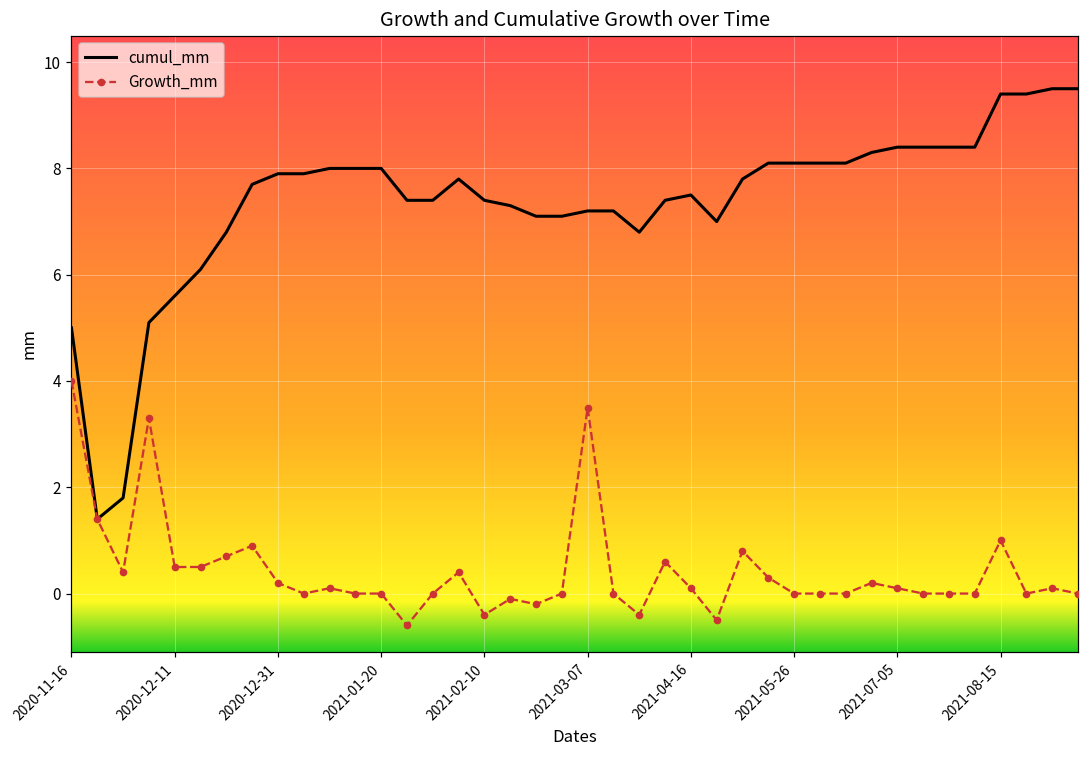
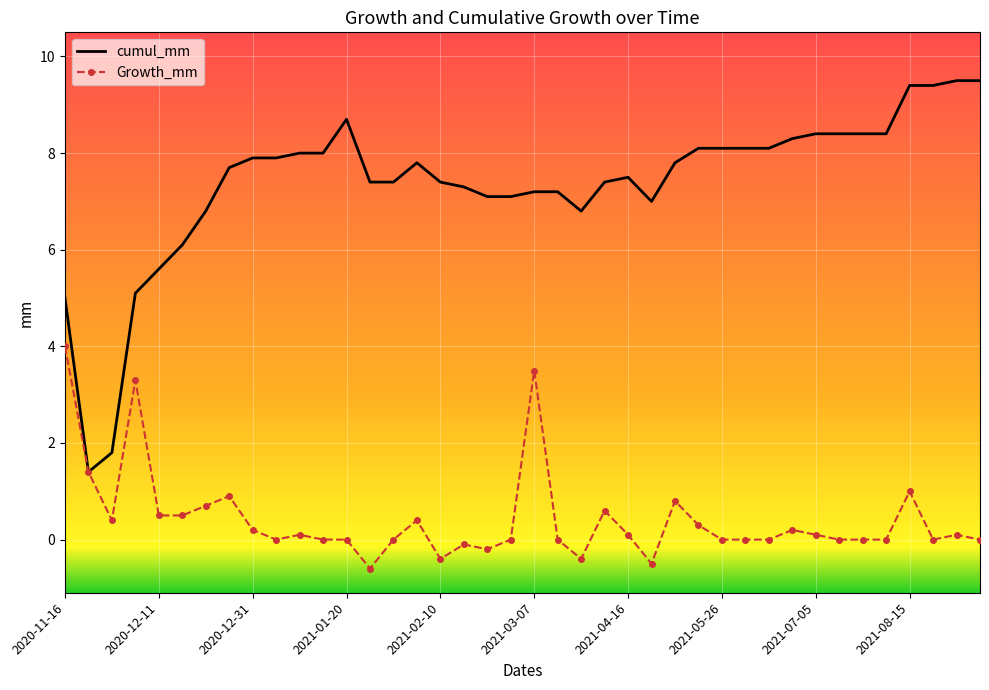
cumul_mm, 2021-01-20: 8.0 -> 8.7
